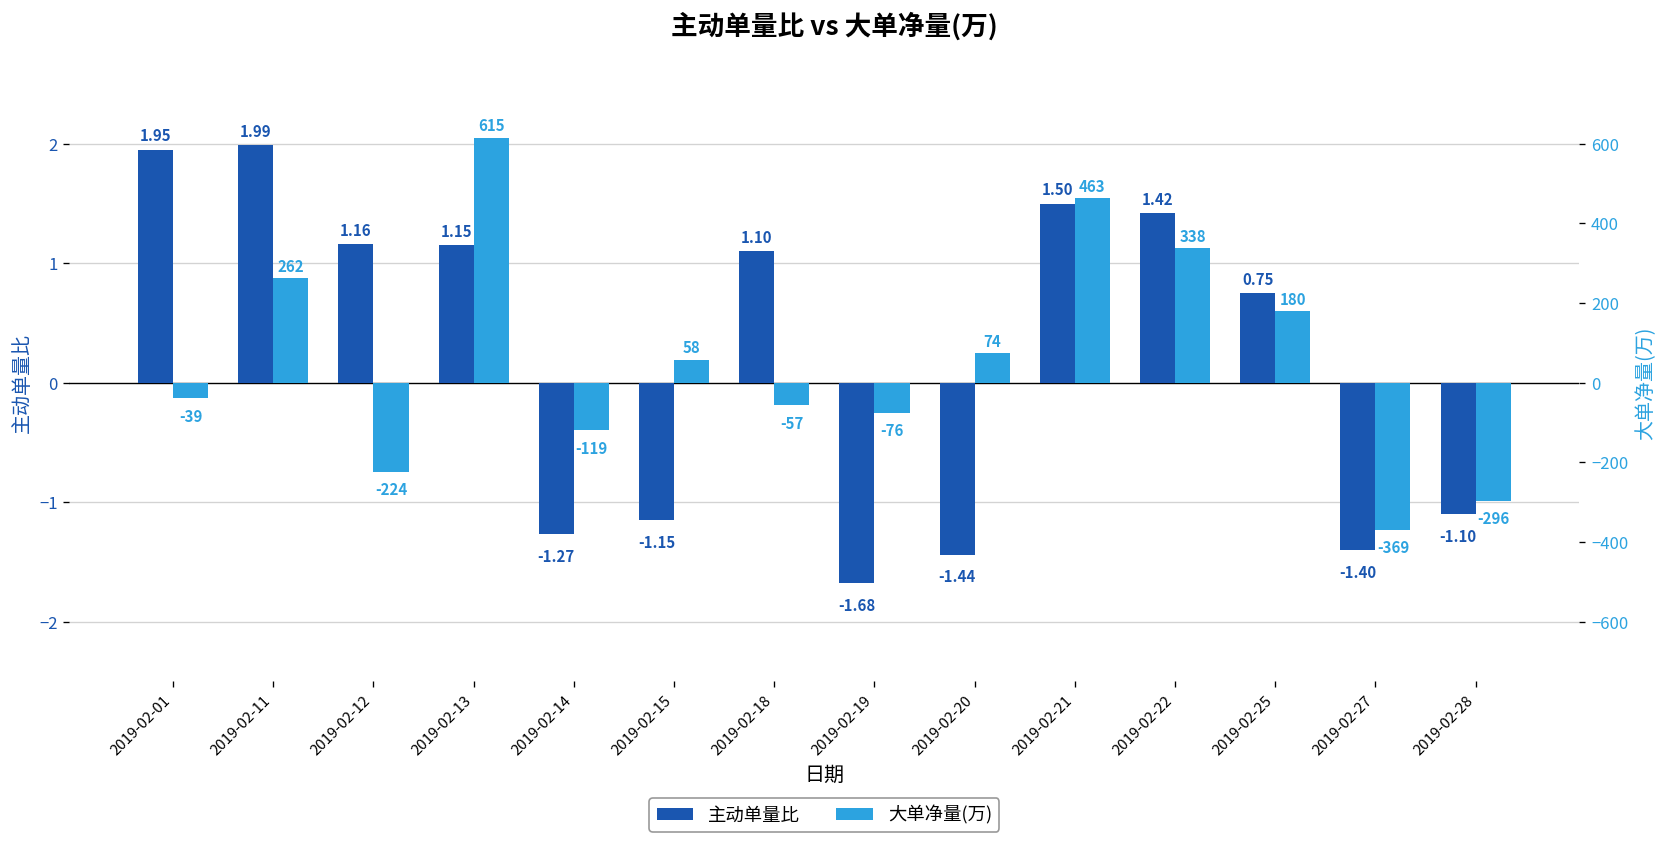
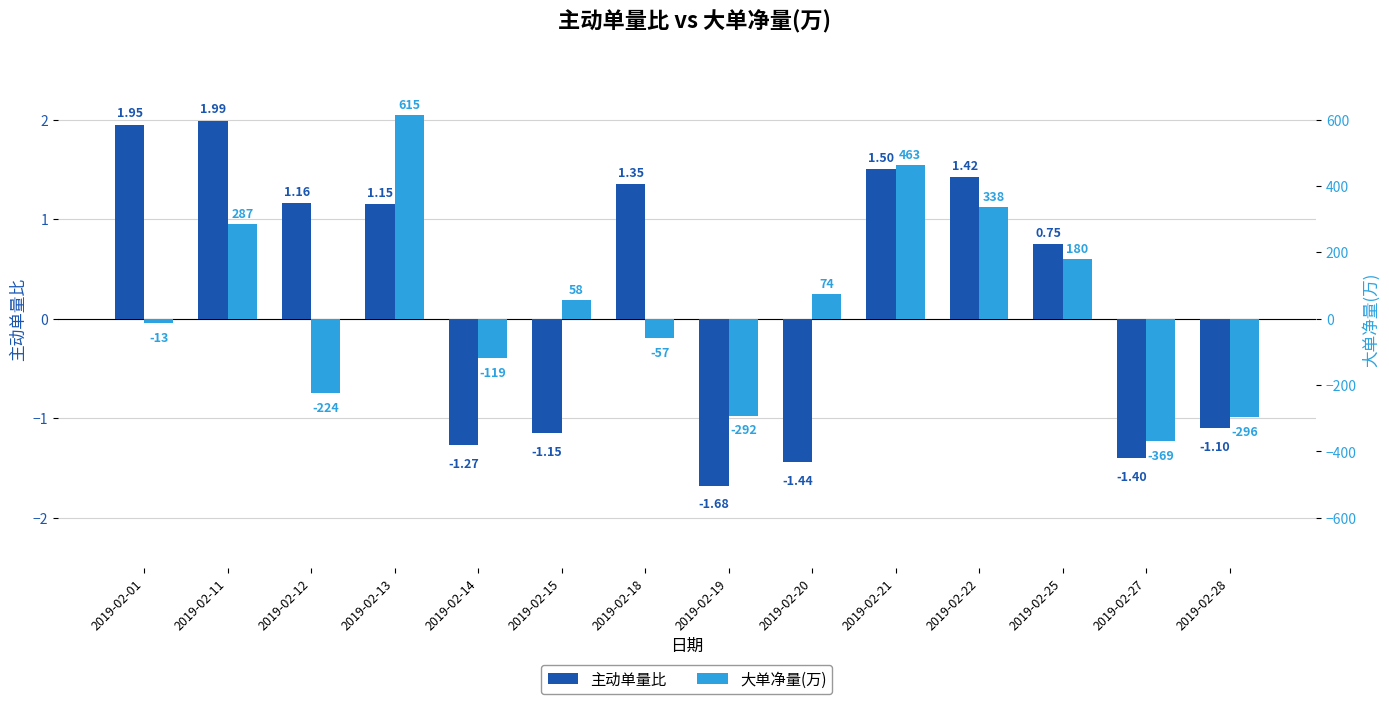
主动单量比, 2019-02-18: 1.10 -> 1.35
大单净量(万), 2019-02-01: -39 -> -13
大单净量(万), 2019-02-11: 262 -> 287
大单净量(万), 2019-02-19: -76 -> -292
